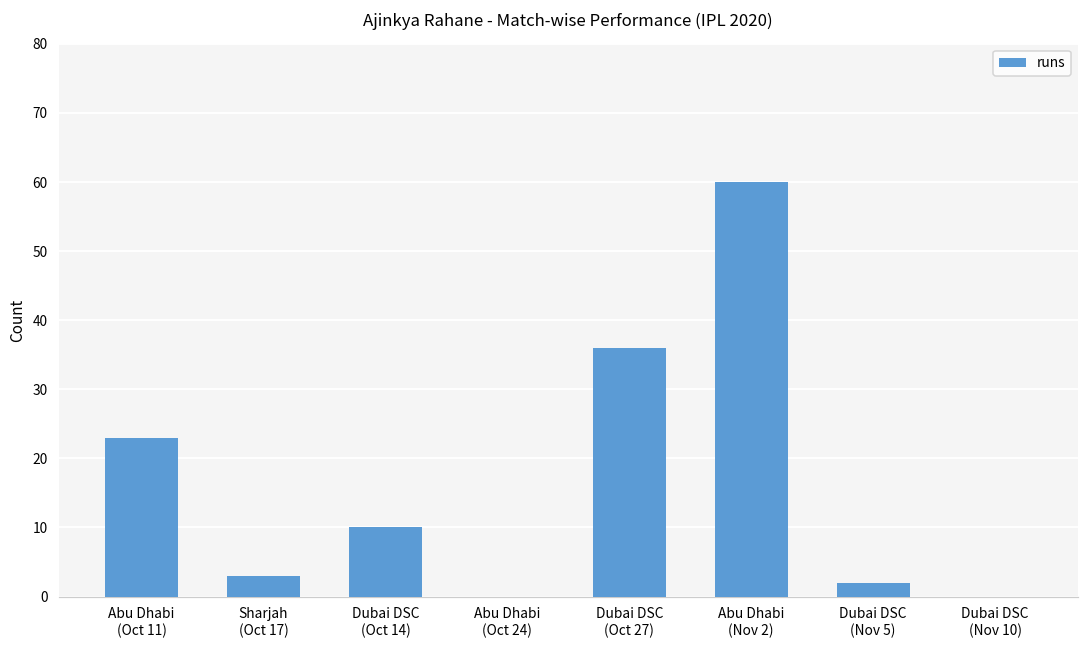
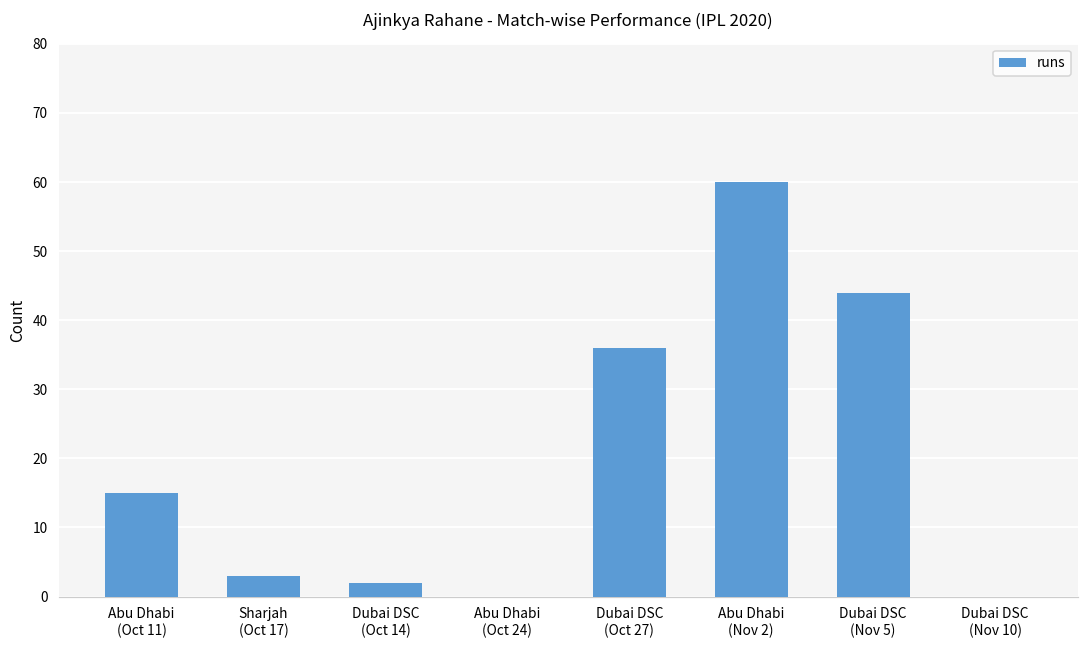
Abu Dhabi (Oct 11): 23 -> 15
Dubai DSC (Oct 14): 10 -> 2
Dubai DSC (Nov 5): 2 -> 44
